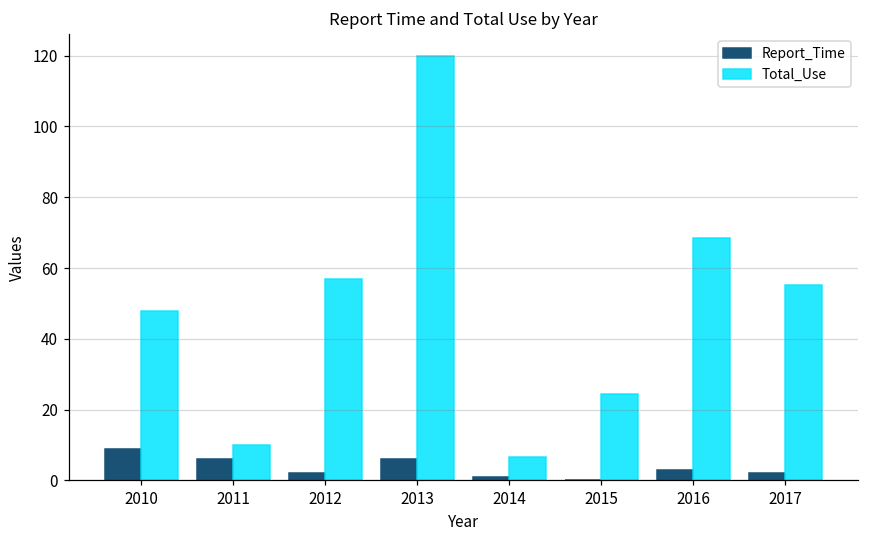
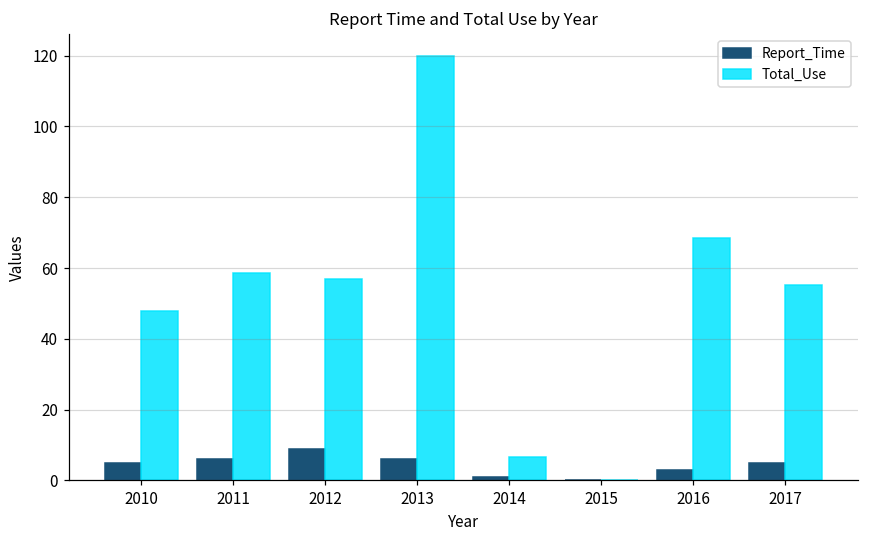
Report_Time, 2010: 9 -> 5
Total_Use, 2011: 10 -> 59
Report_Time, 2012: 2 -> 9
Total_Use, 2015: 24 -> 0
Report_Time, 2017: 2 -> 5
